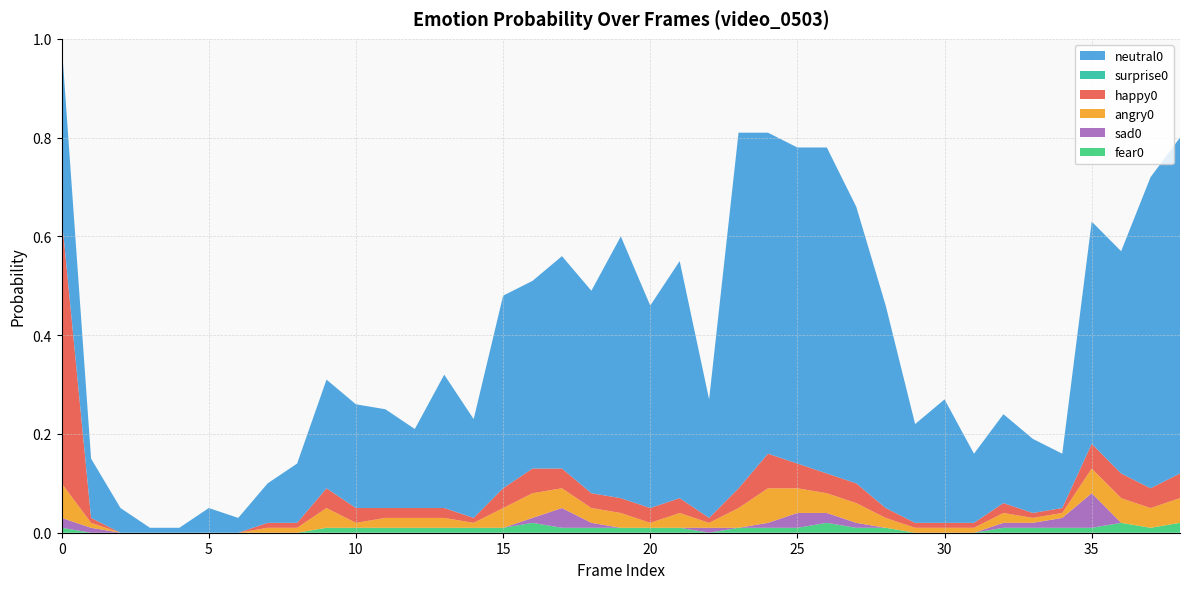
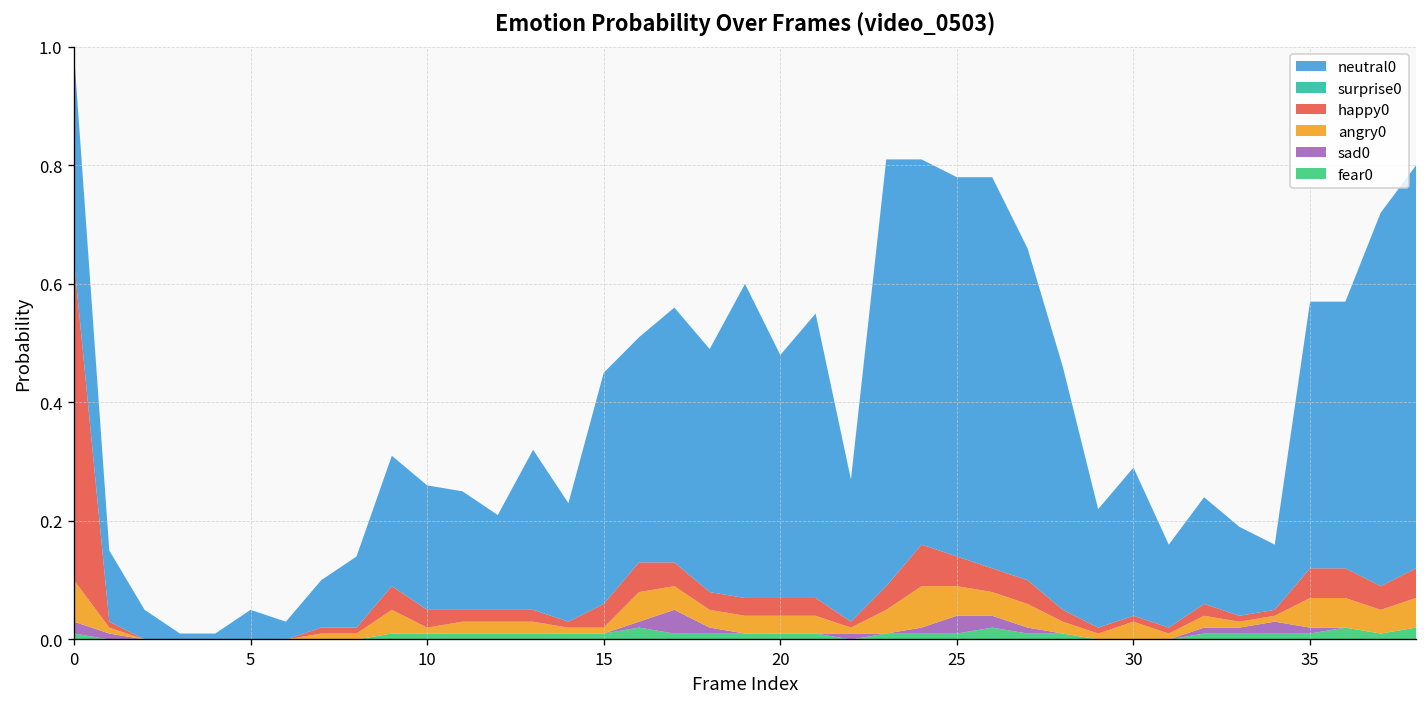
angry0, 15: 0.04 -> 0.01
angry0, 20: 0.01 -> 0.03
angry0, 30: 0.01 -> 0.03
sad0, 35: 0.07 -> 0.01
